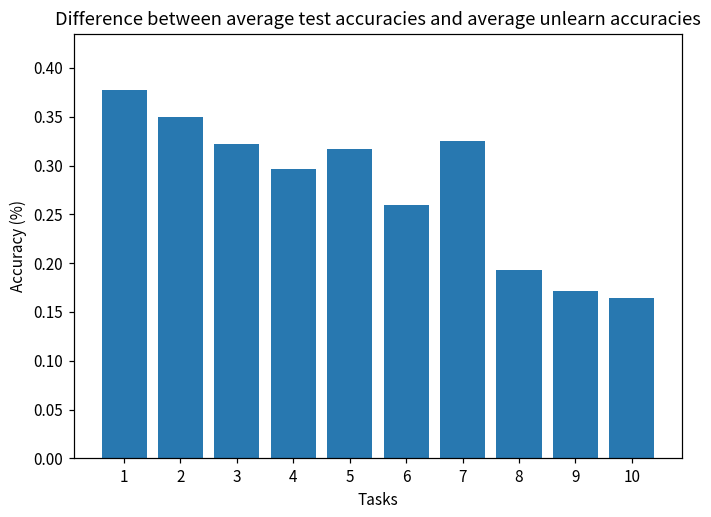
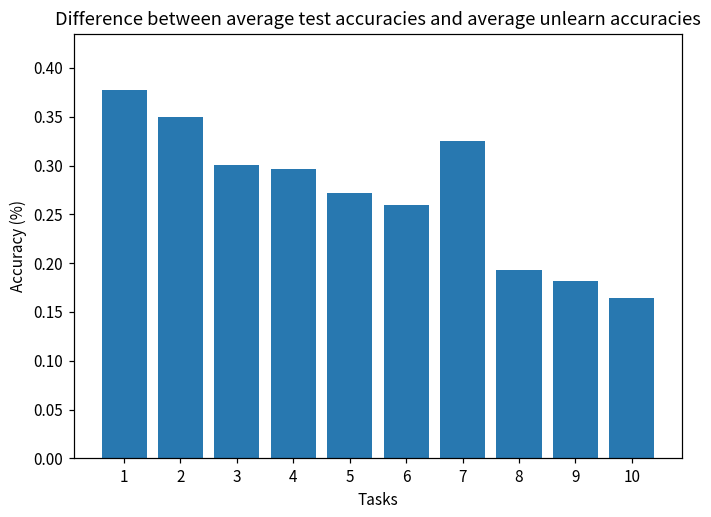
3: 0.32 -> 0.30
5: 0.32 -> 0.27
9: 0.17 -> 0.18
